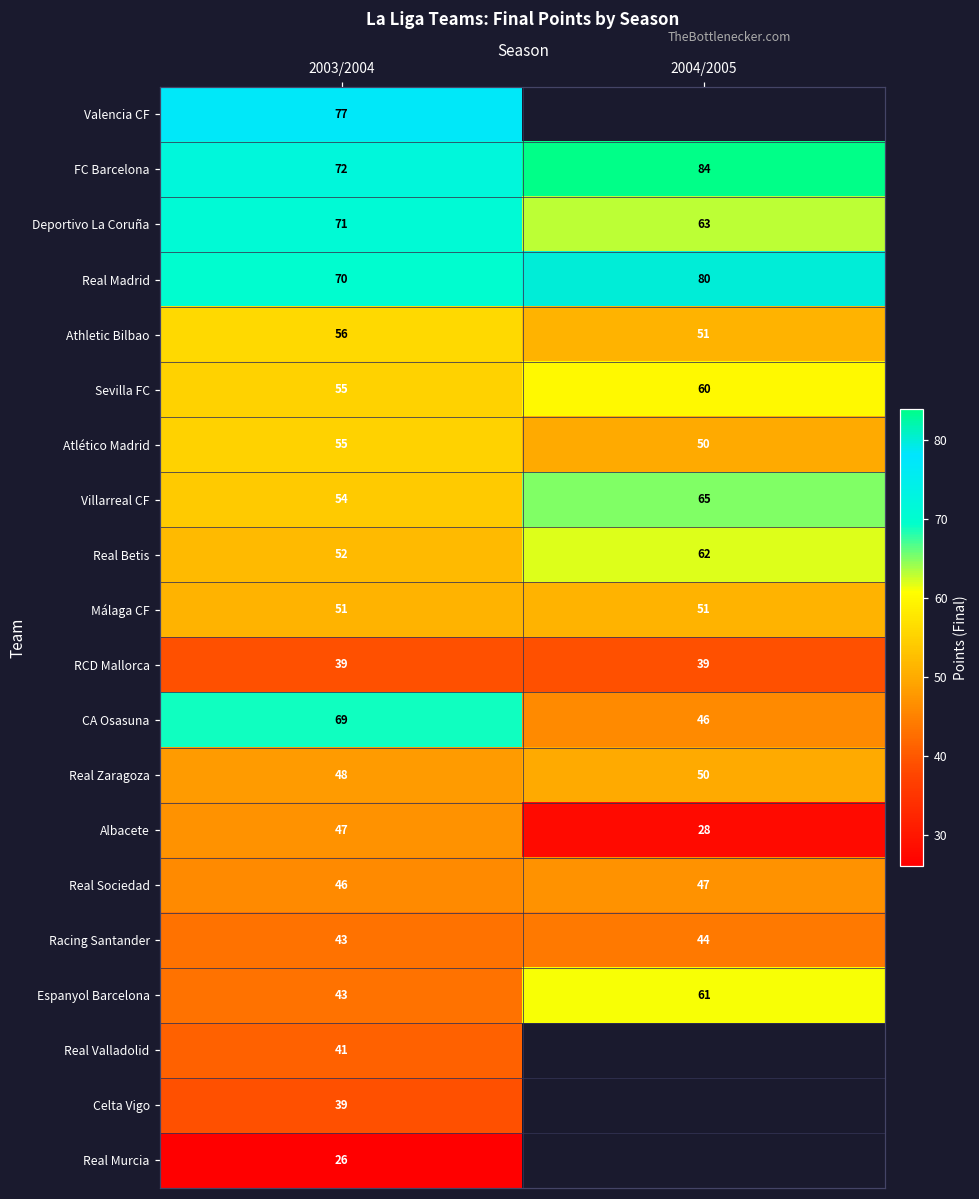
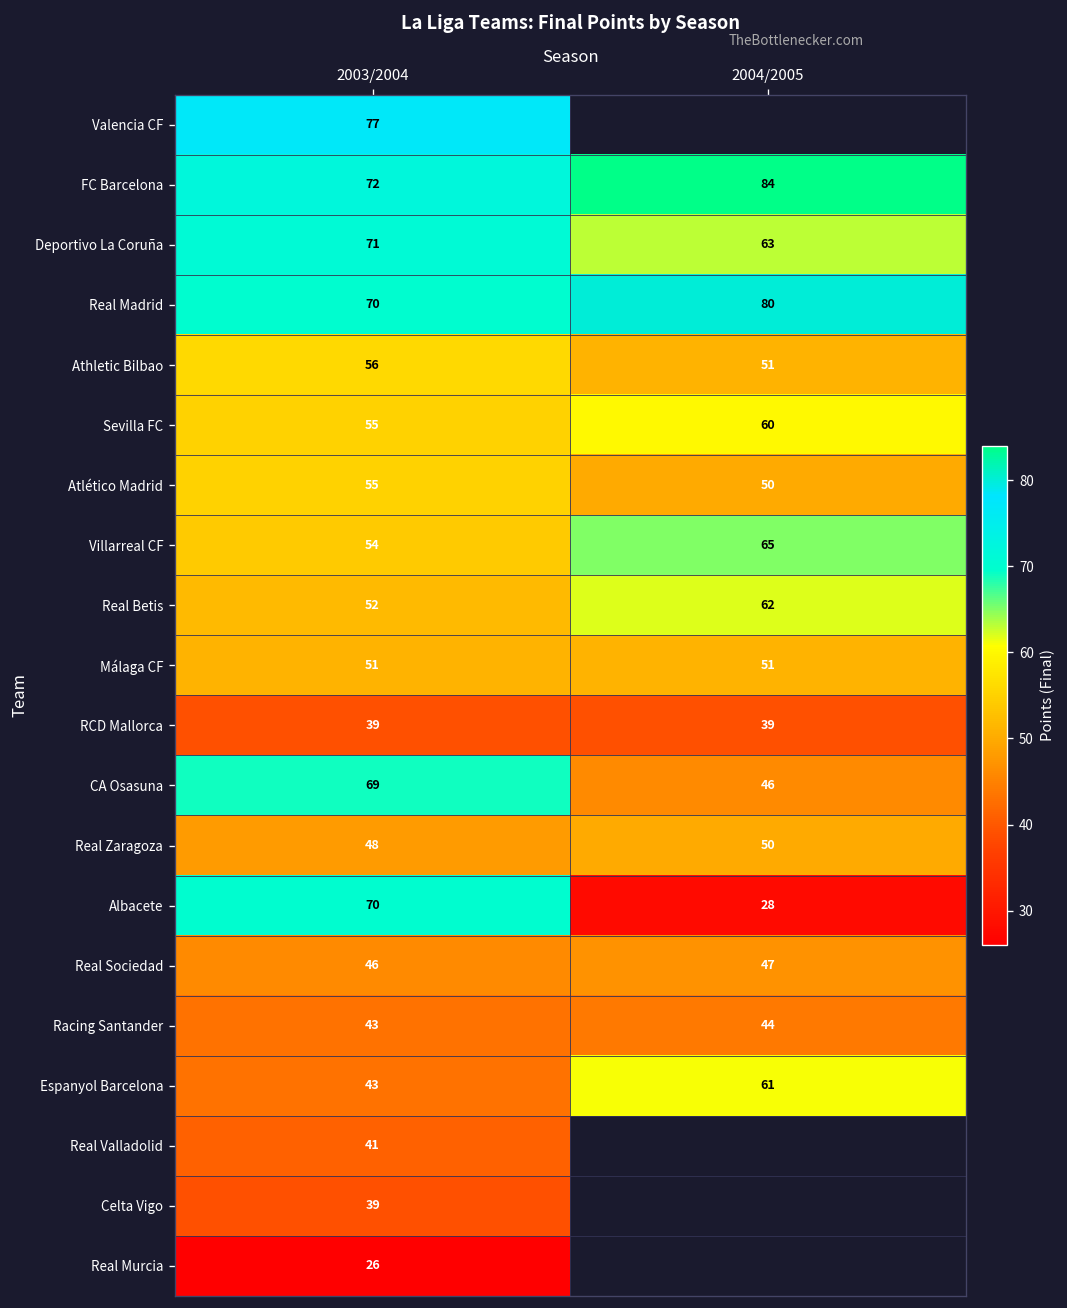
Albacete, 2003/2004: 47 -> 70
